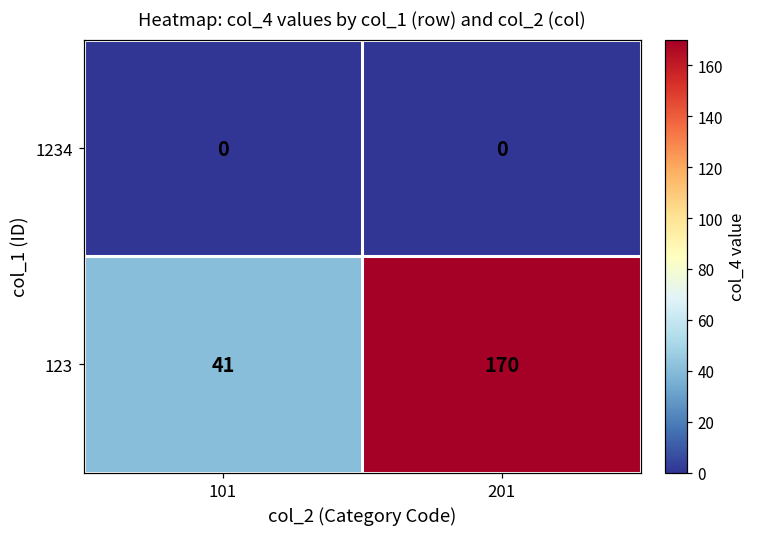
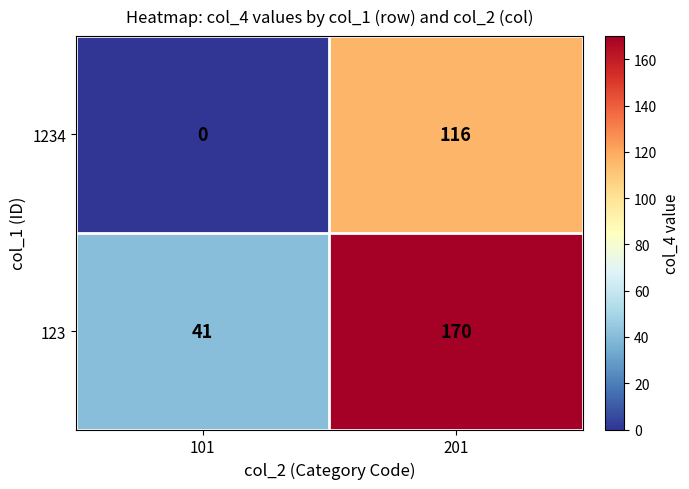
1234, 201: 0 -> 116
